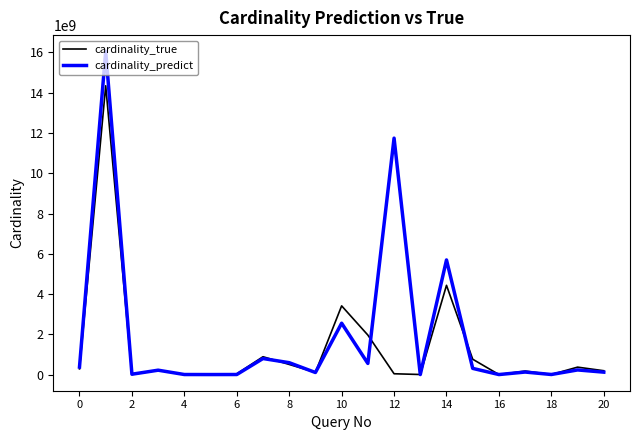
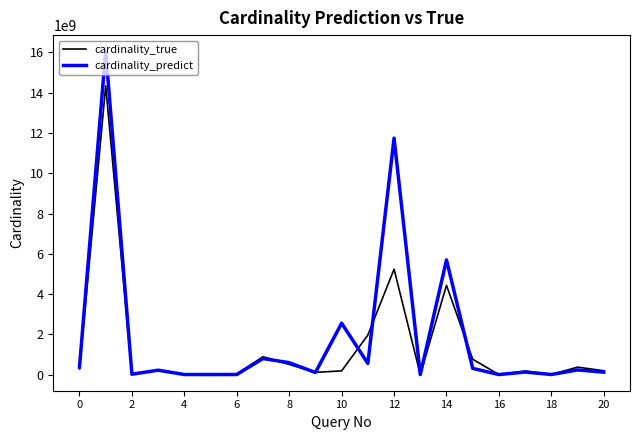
cardinality_true, 10: 3400000000 -> 200000000
cardinality_true, 12: 0 -> 5200000000
